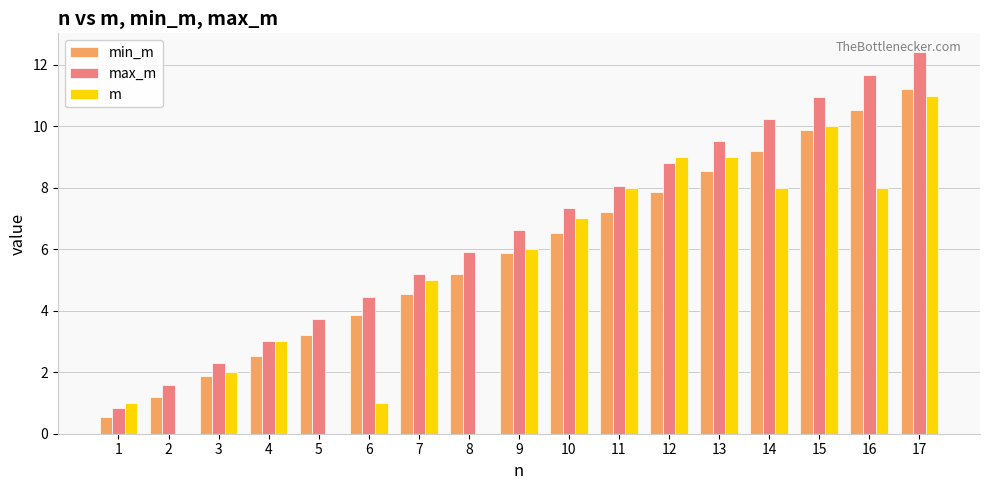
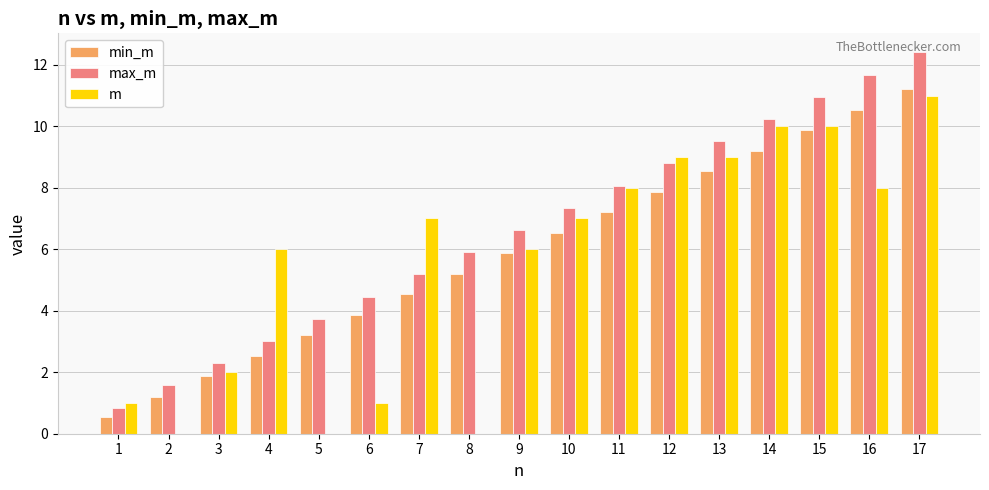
m, 4: 3 -> 6
m, 7: 5 -> 7
m, 14: 8 -> 10
